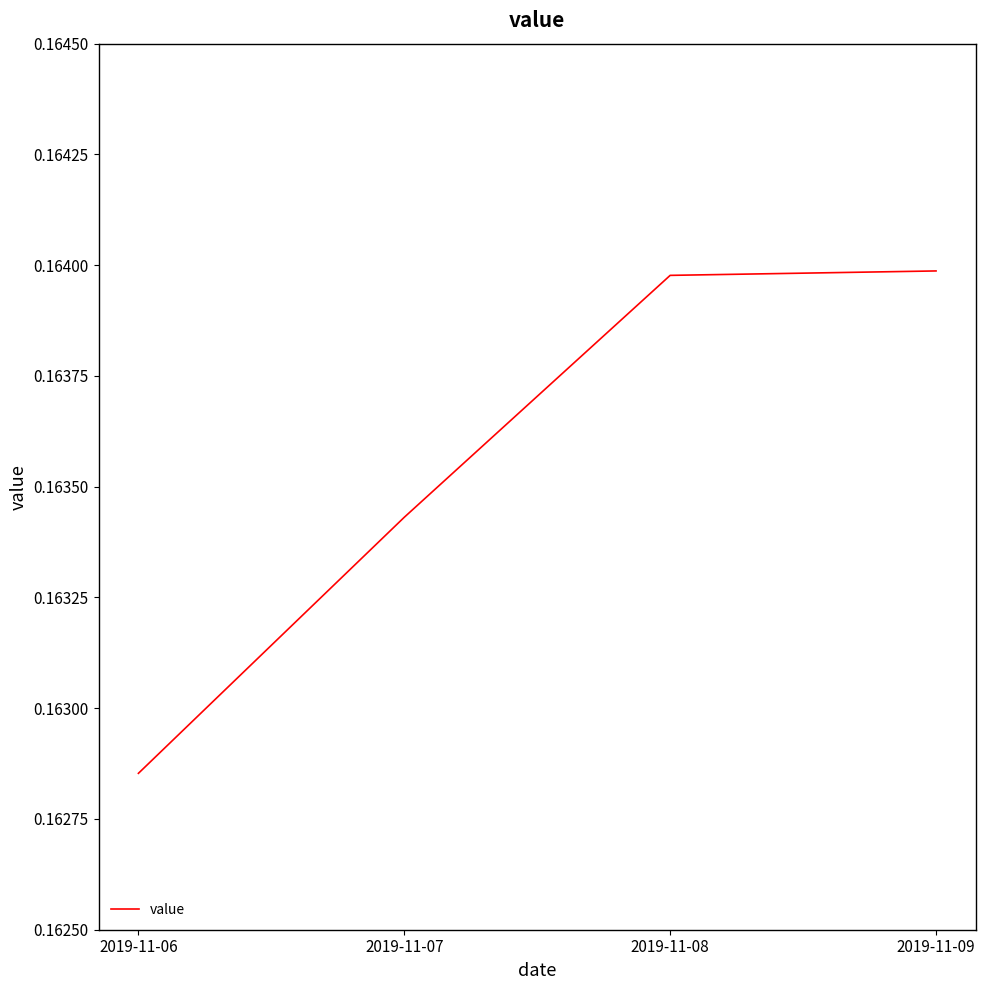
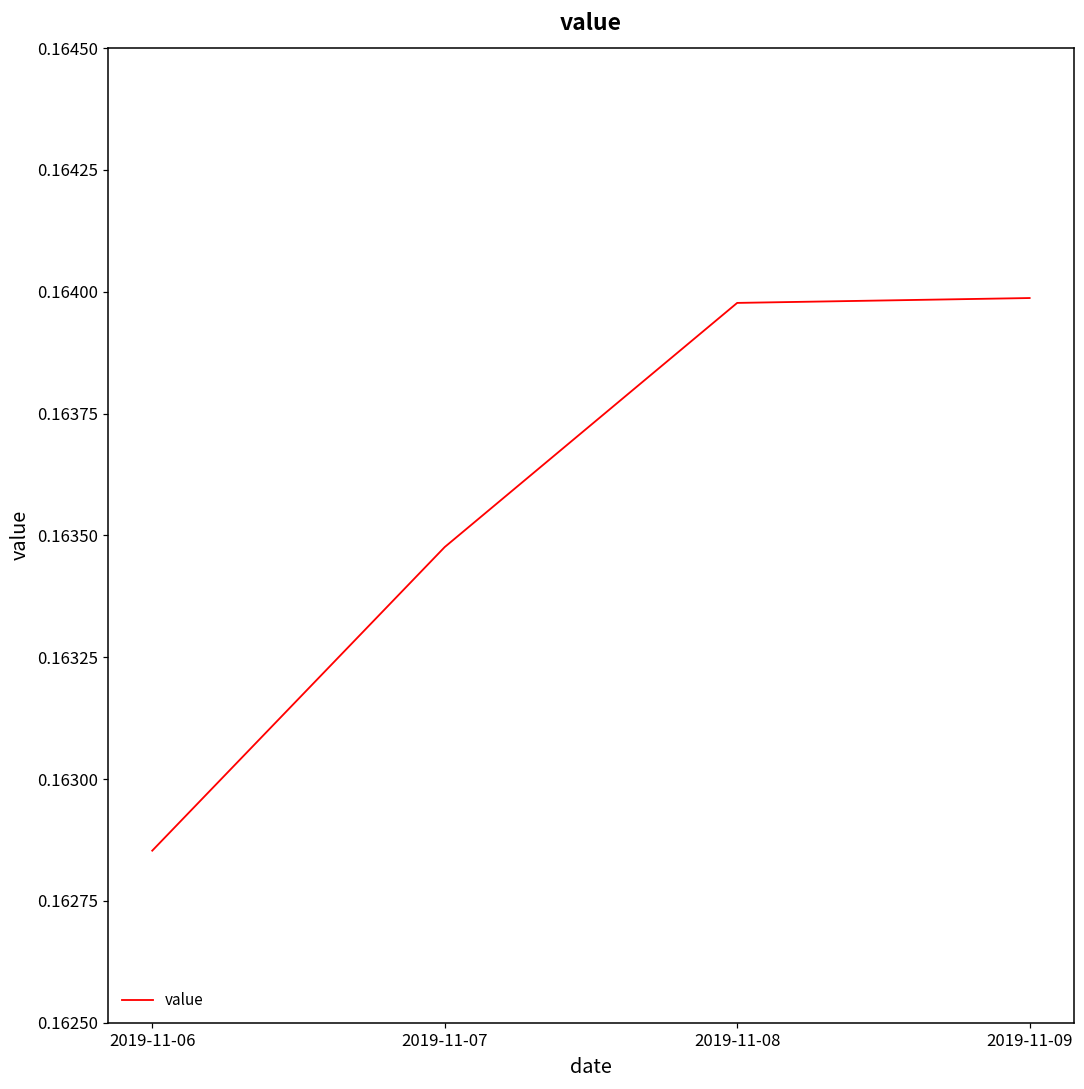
2019-11-07: 0.16343 -> 0.16348
